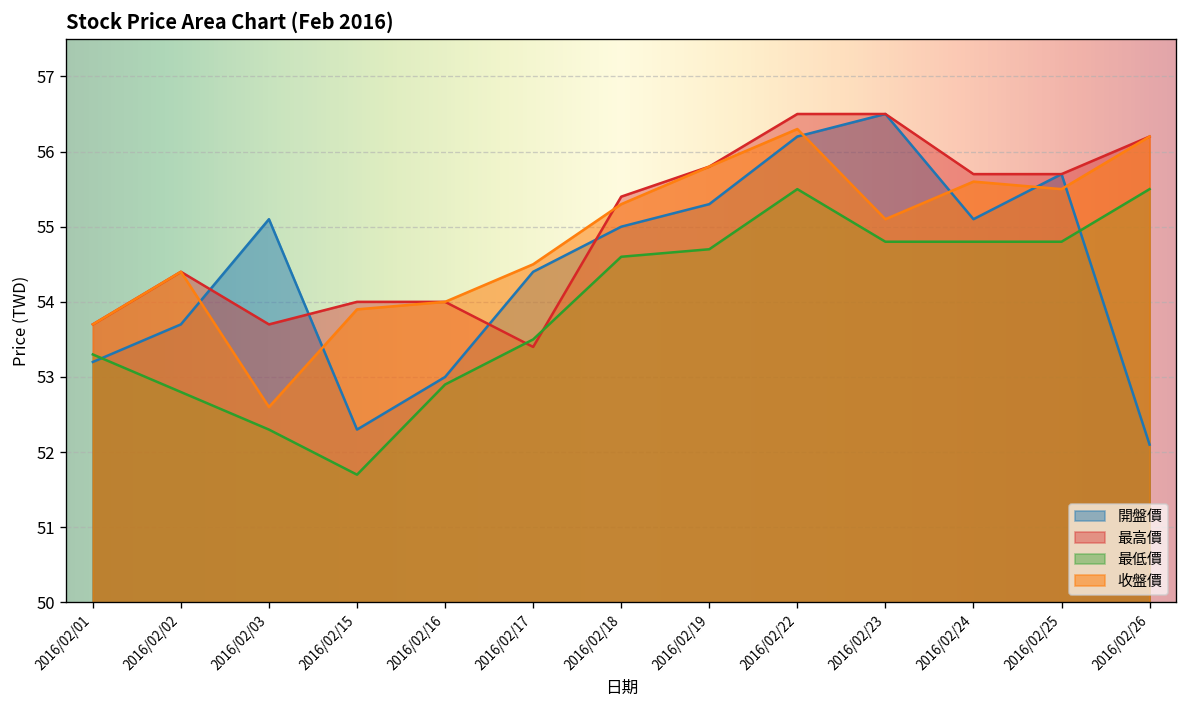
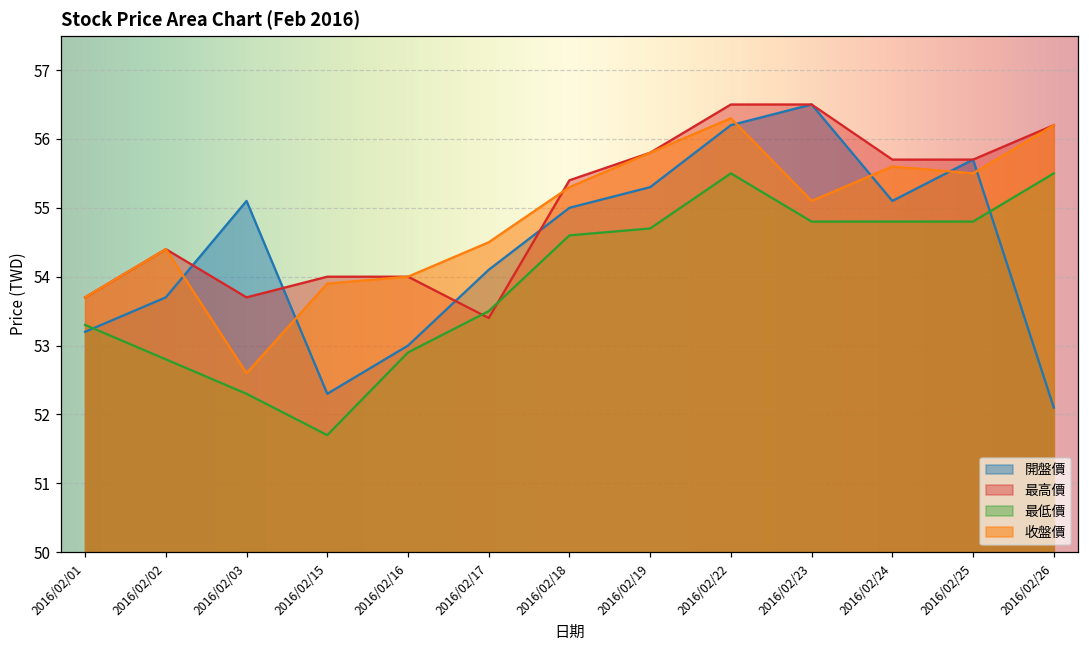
開盤價, 2016/02/17: 54.4 -> 54.1
